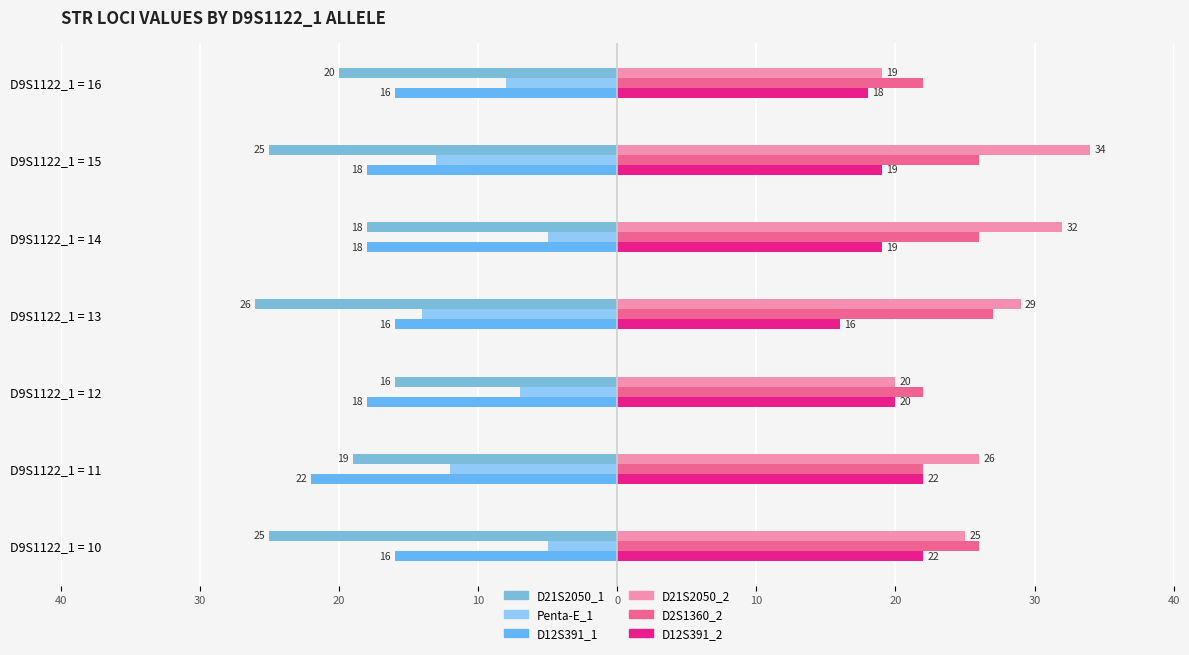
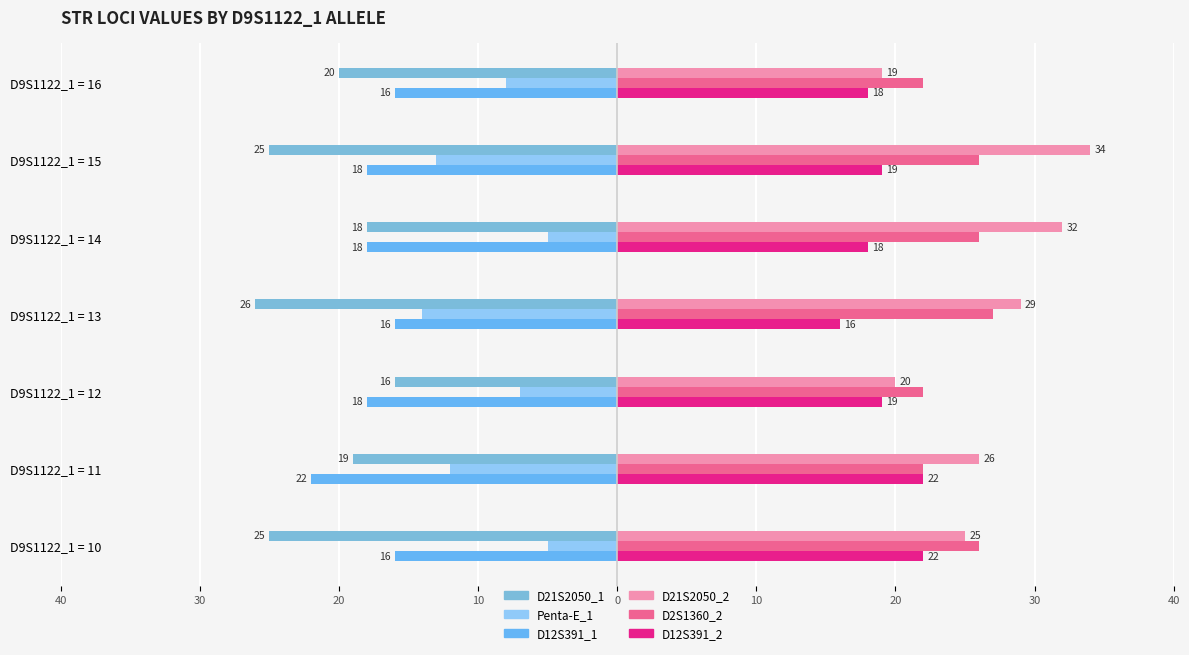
D12S391_2, D9S1122_1 = 14: 19 -> 18
D12S391_2, D9S1122_1 = 12: 20 -> 19
